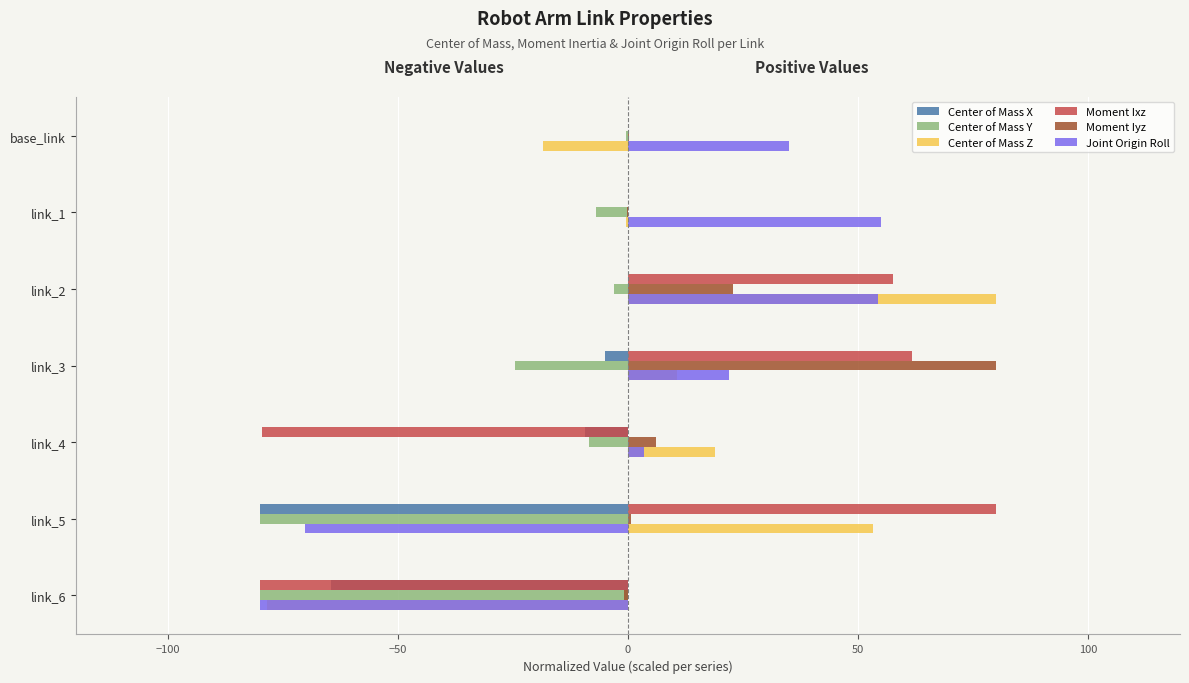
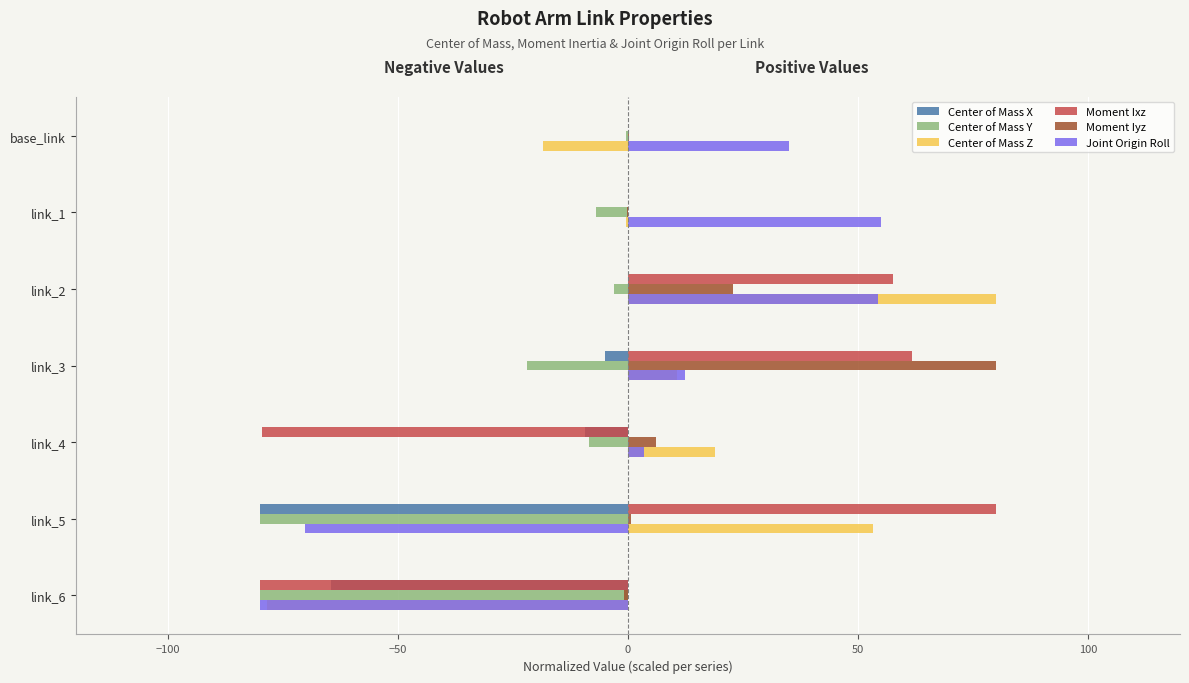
Center of Mass Y, link_3: -25 -> -22
Joint Origin Roll, link_3: 22 -> 12
